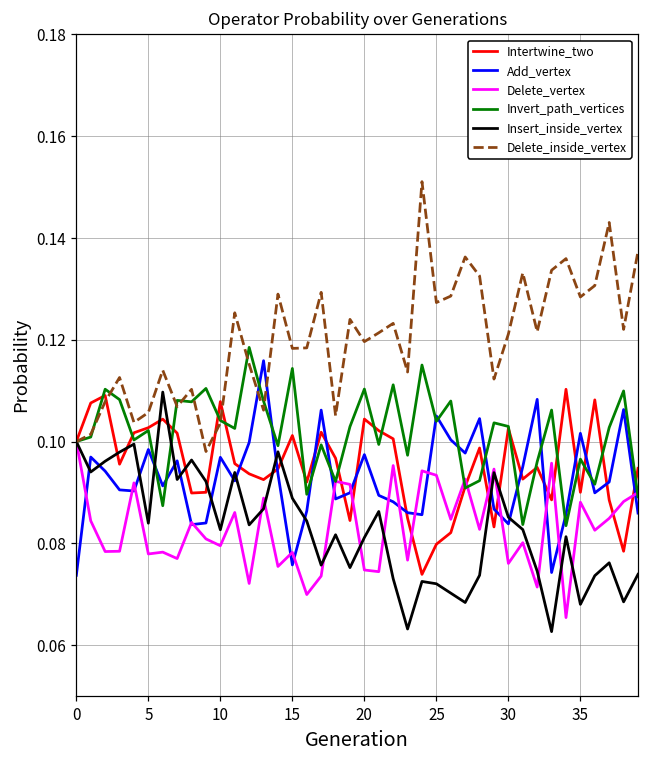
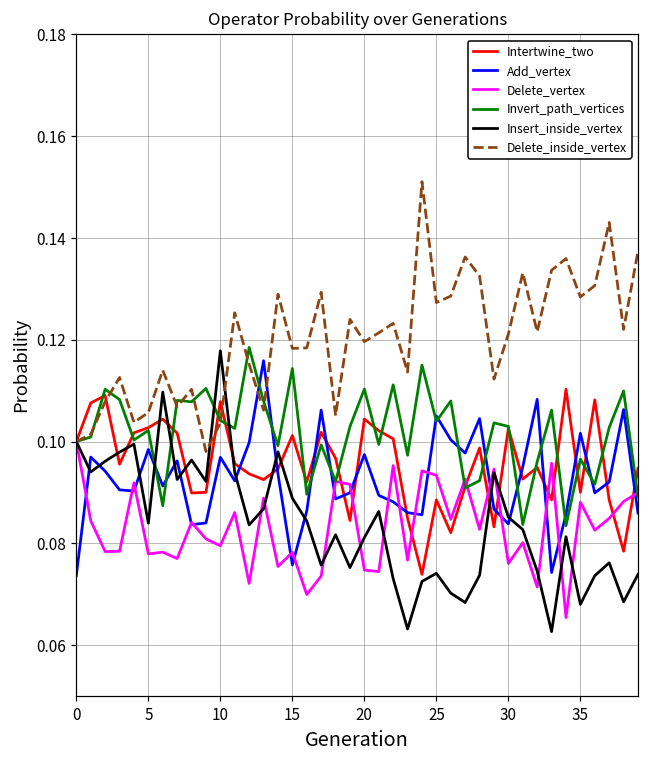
Insert_inside_vertex, 10: 0.083 -> 0.118
Intertwine_two, 25: 0.080 -> 0.089
Insert_inside_vertex, 25: 0.072 -> 0.074
